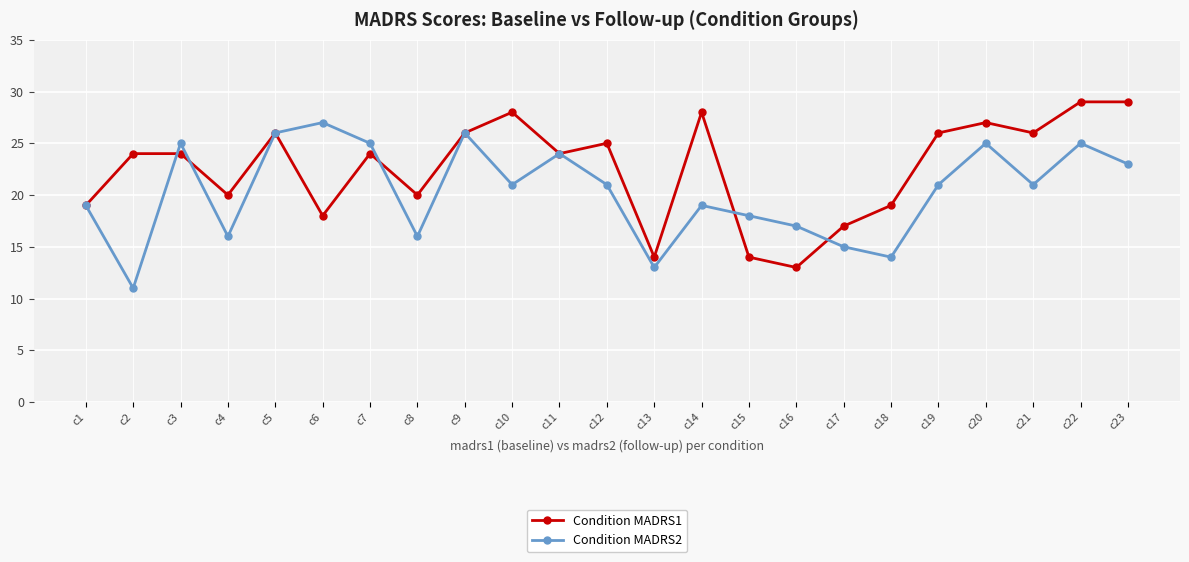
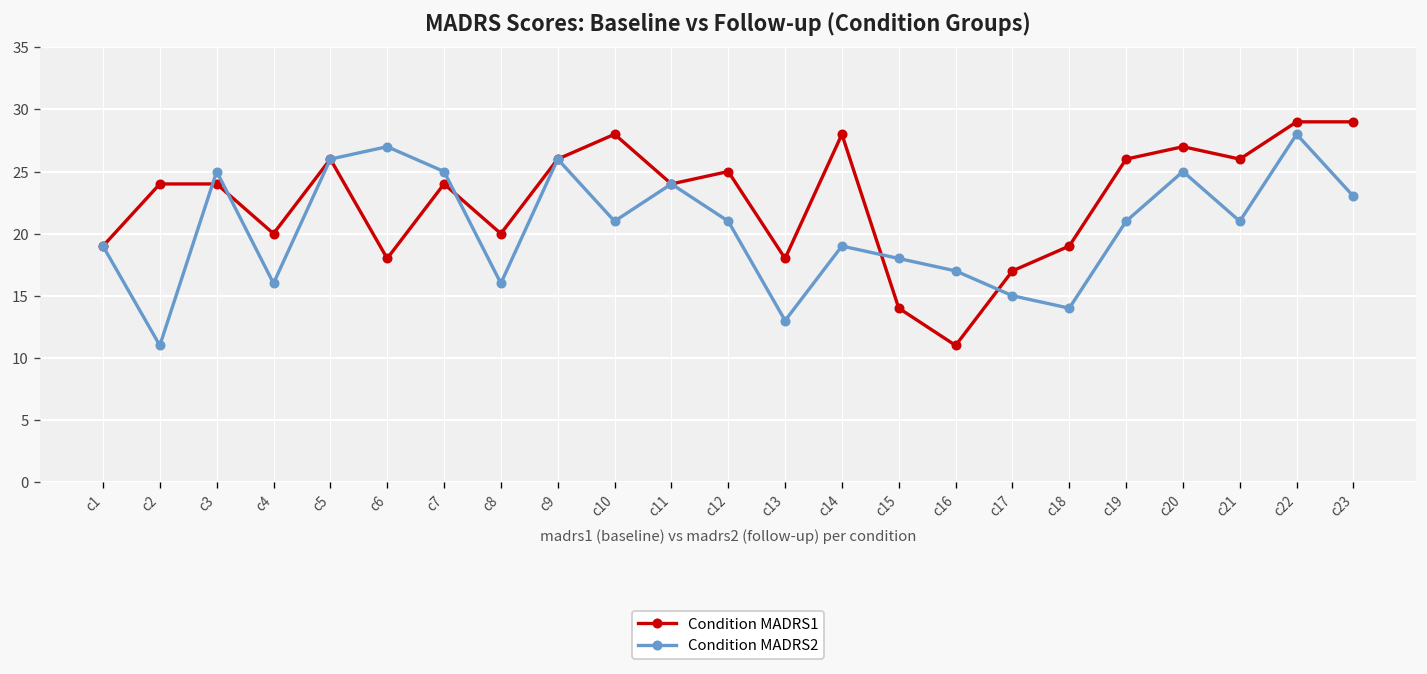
Condition MADRS1, c13: 14 -> 18
Condition MADRS1, c16: 13 -> 11
Condition MADRS2, c22: 25 -> 28
